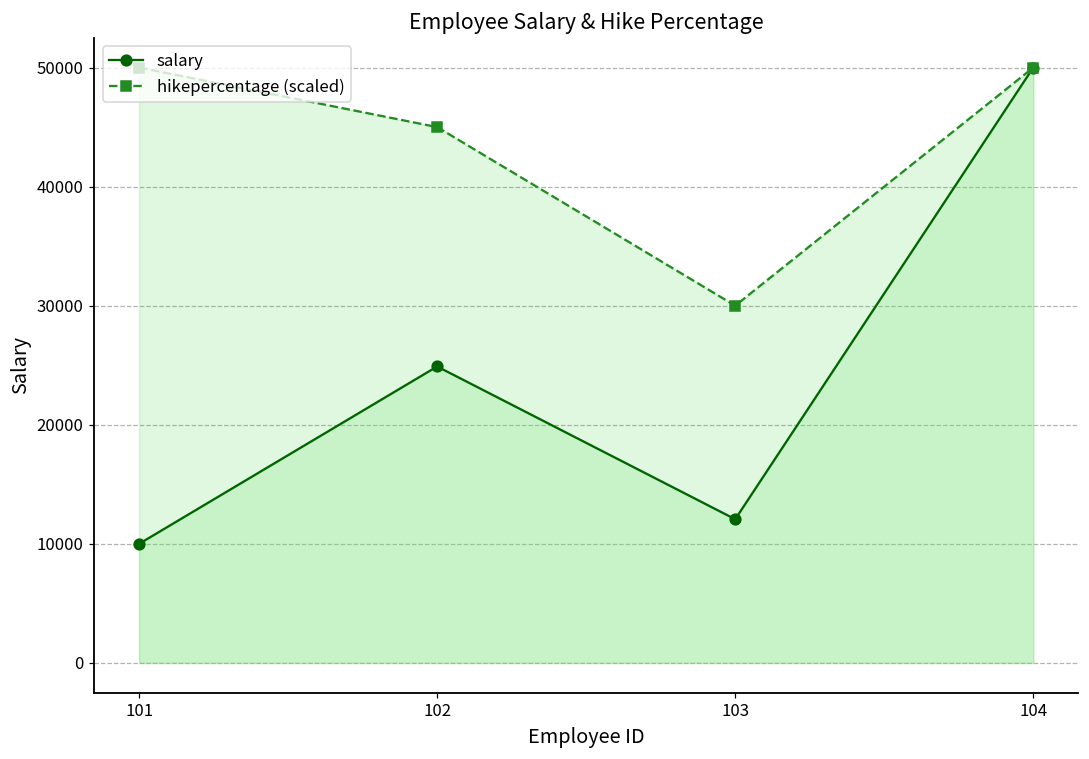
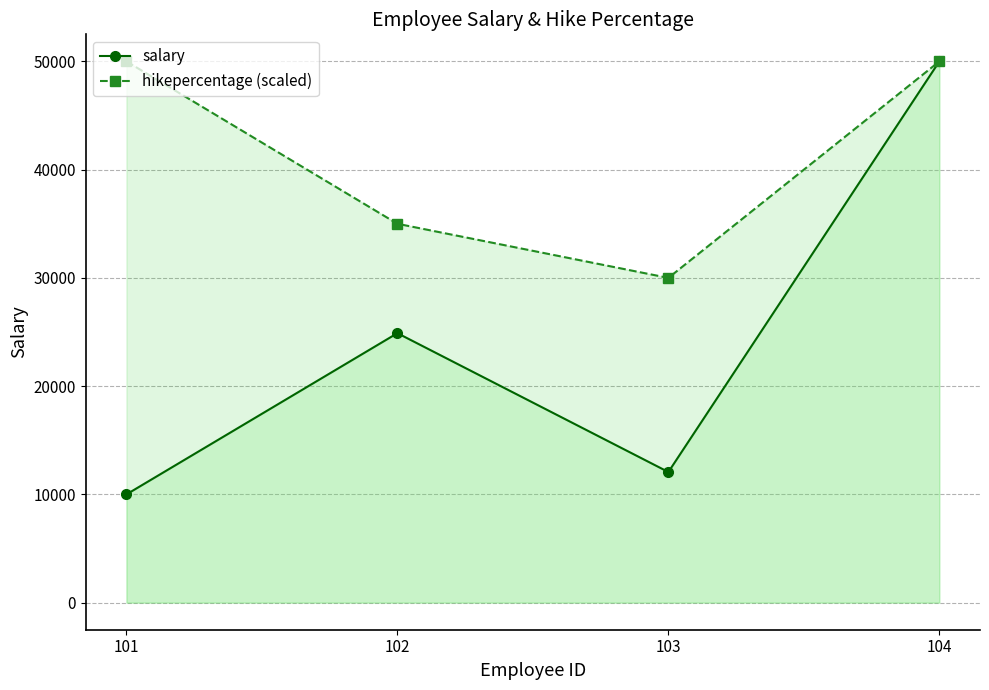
hikepercentage (scaled), 102: 45000 -> 35000
